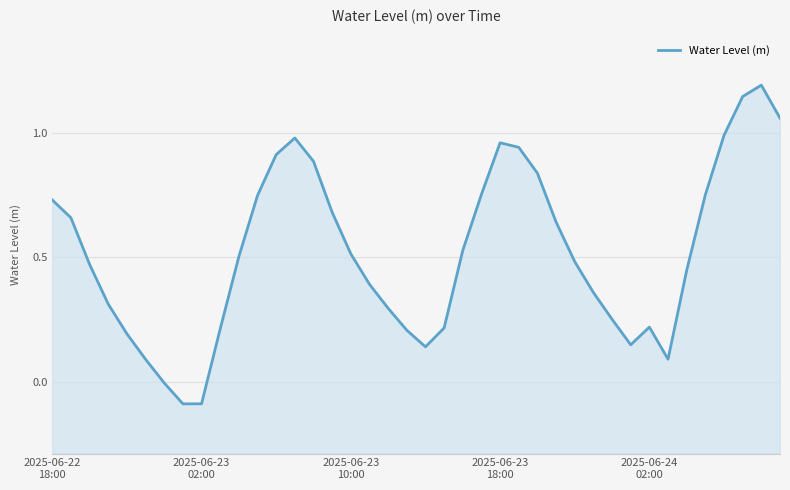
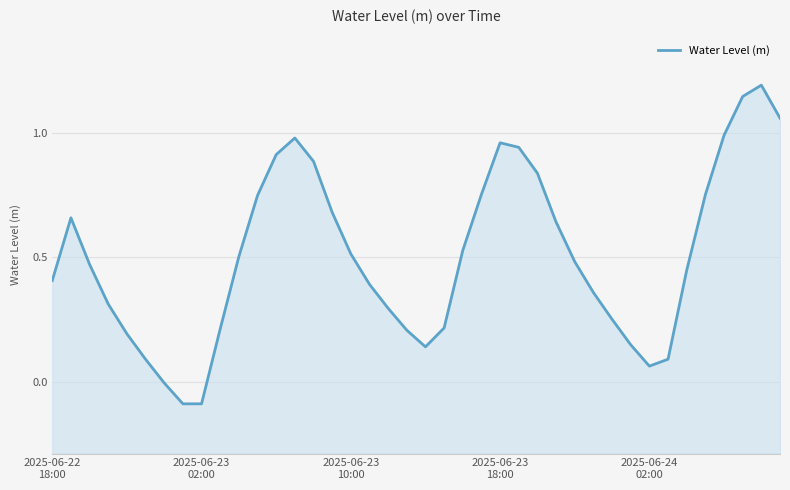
2025-06-22 18:00: 0.73 -> 0.41
2025-06-24 02:00: 0.22 -> 0.06
